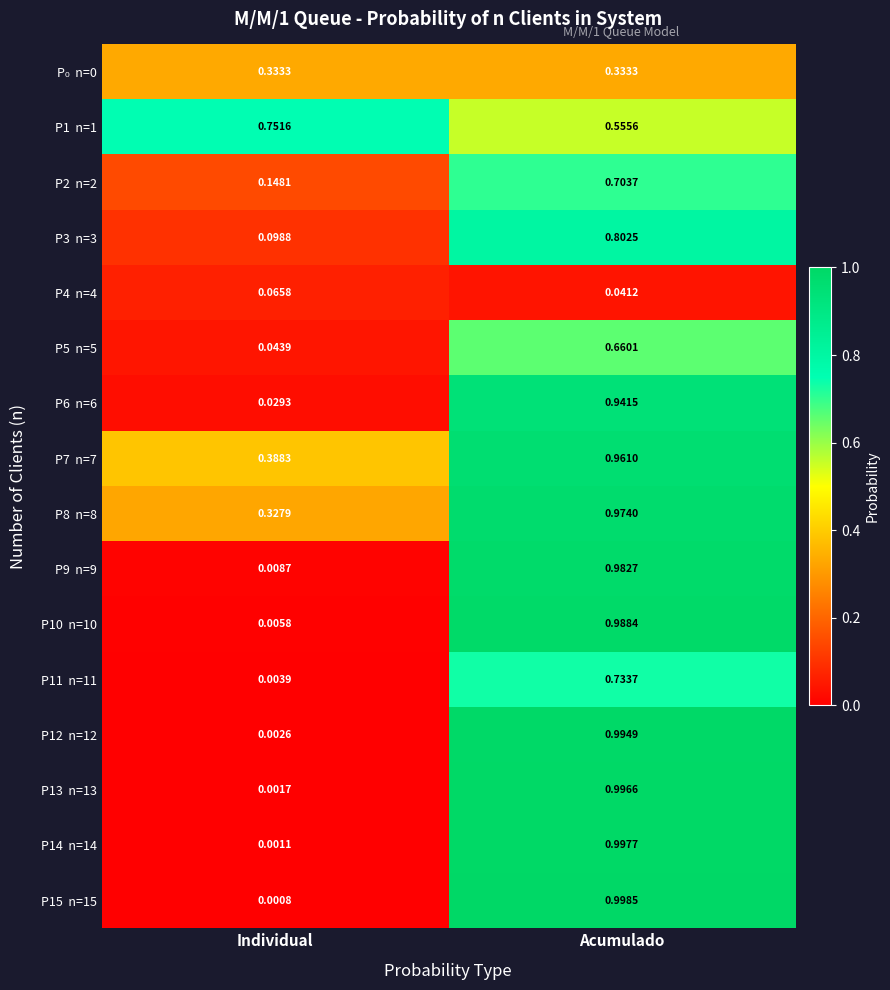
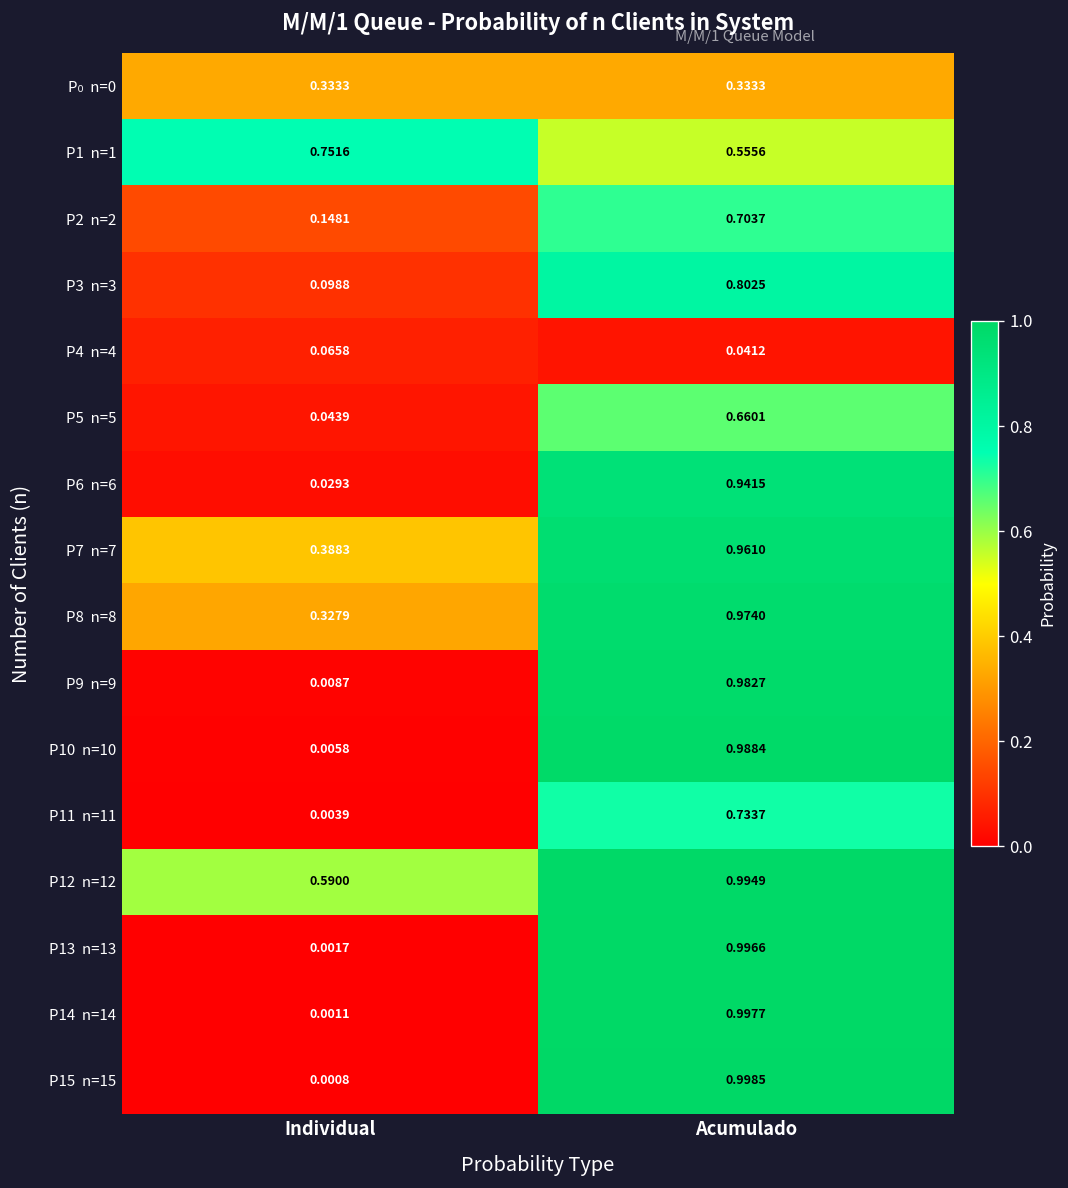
P12 n=12, Individual: 0.0026 -> 0.5900
